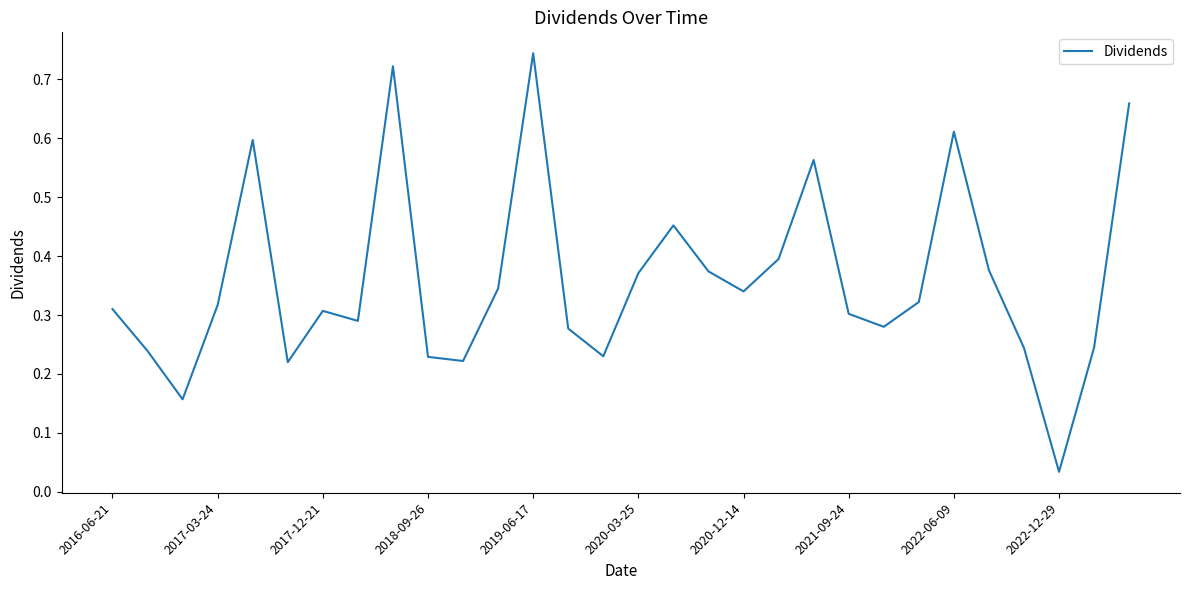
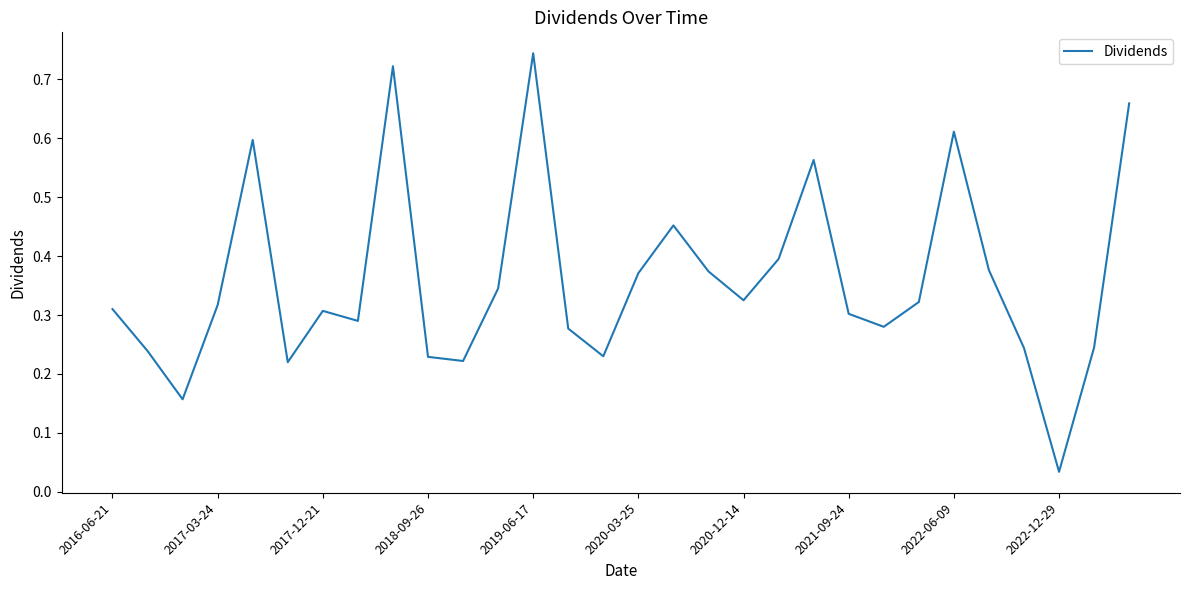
2020-12-14: 0.34 -> 0.33
